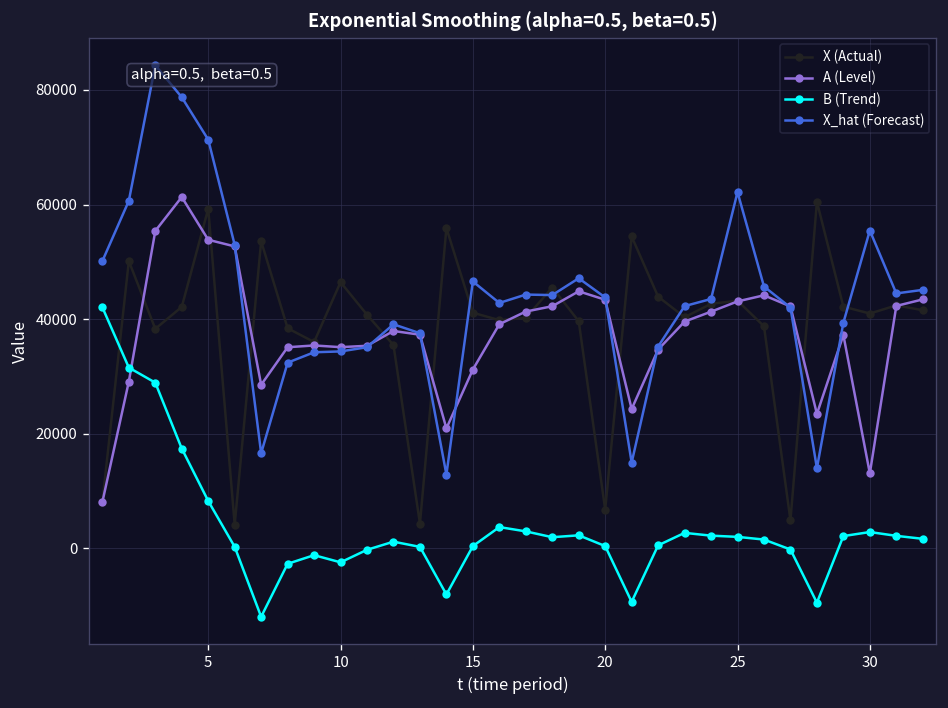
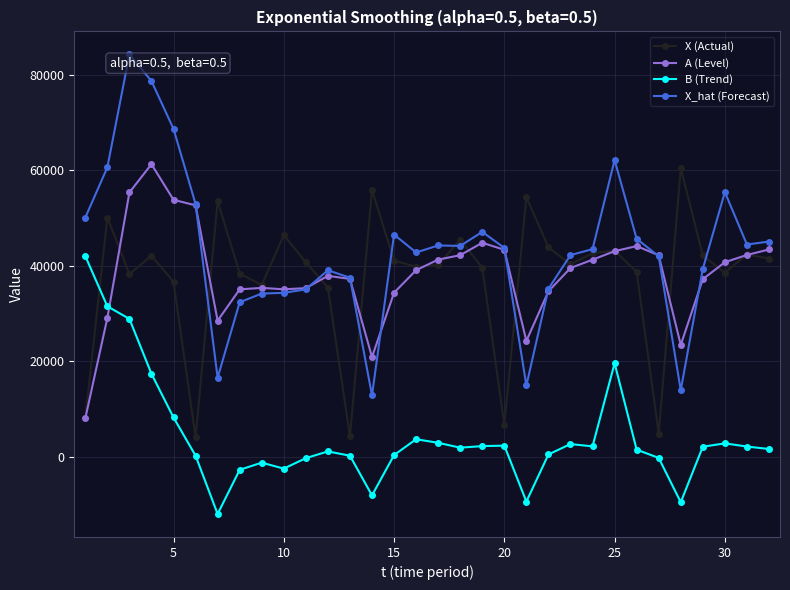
X (Actual), 5: 59000 -> 37000
X_hat (Forecast), 5: 71000 -> 69000
A (Level), 15: 31000 -> 34000
B (Trend), 20: 0 -> 2000
B (Trend), 25: 2000 -> 20000
X (Actual), 30: 41000 -> 39000
A (Level), 30: 13000 -> 41000
